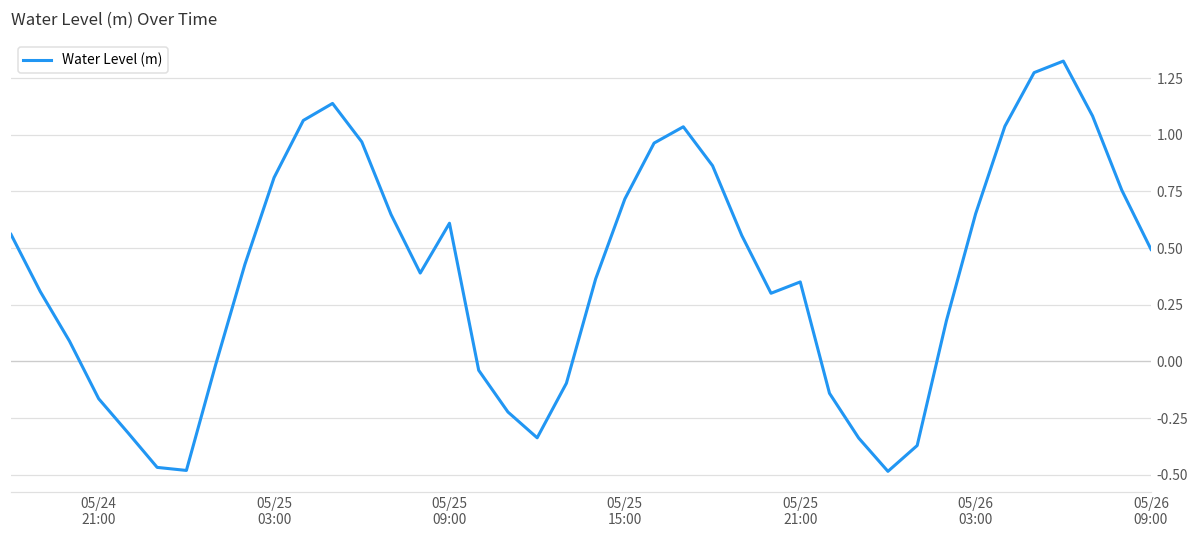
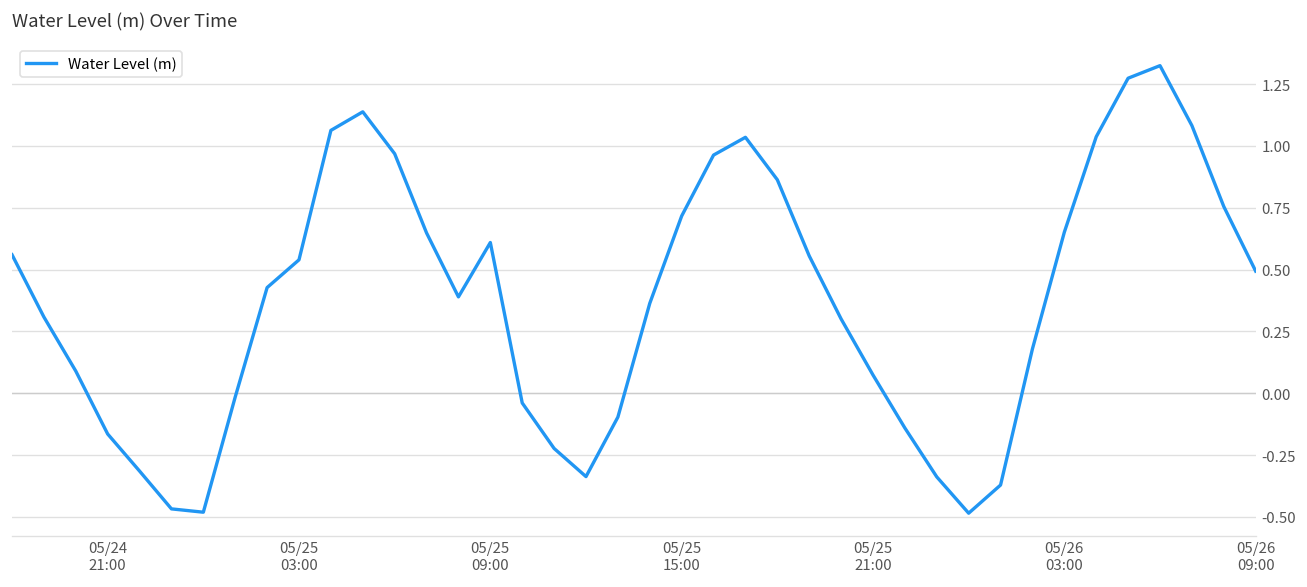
05/25 03:00: 0.81 -> 0.54
05/25 21:00: 0.35 -> 0.07
